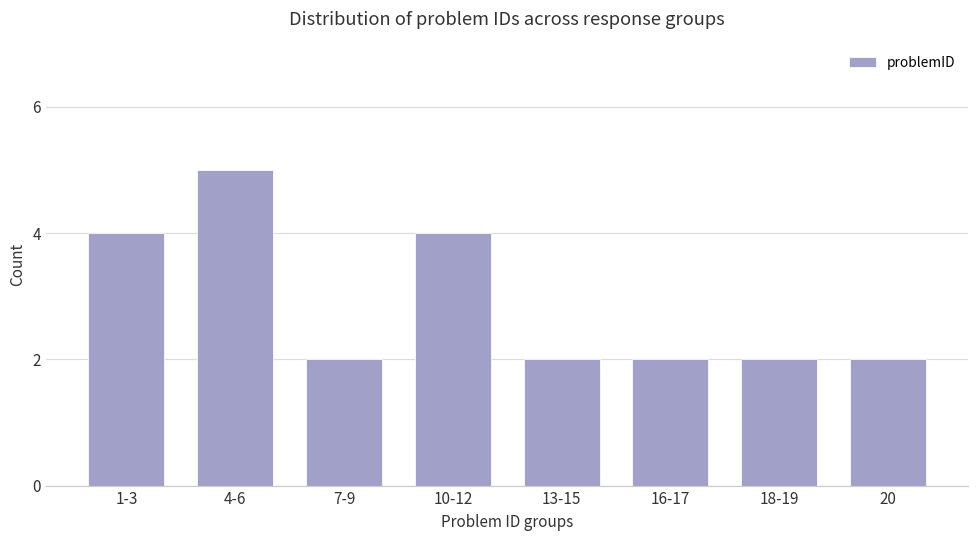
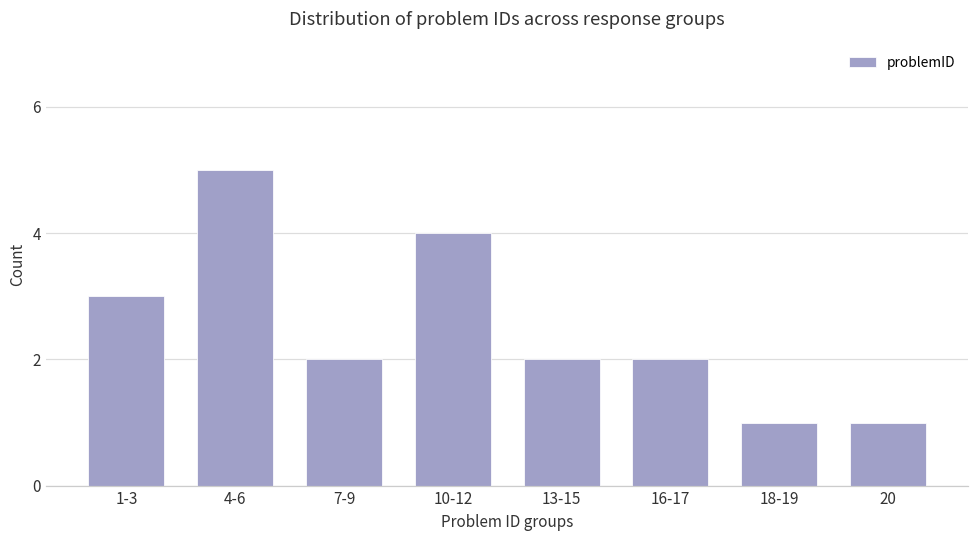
1-3: 4 -> 3
18-19: 2 -> 1
20: 2 -> 1
